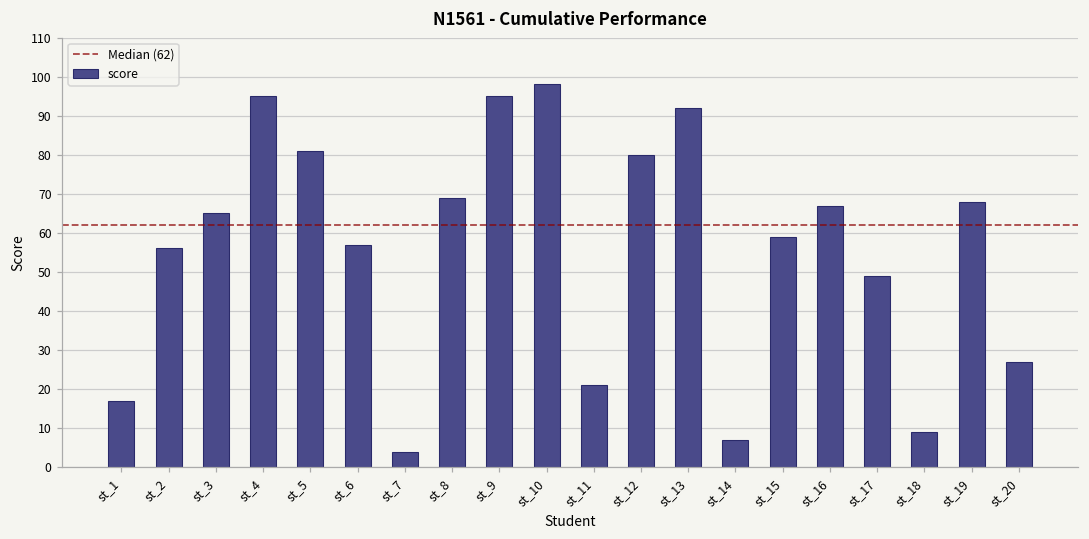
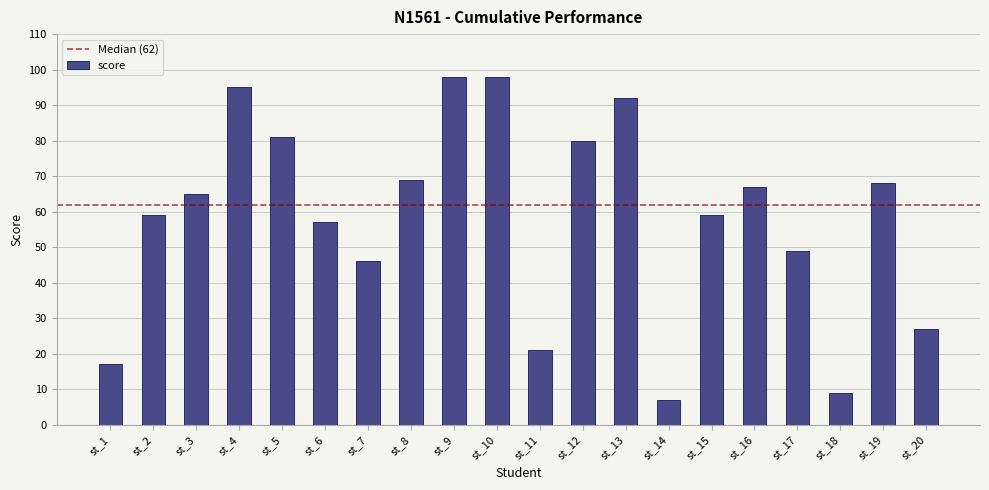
st_2: 56 -> 59
st_7: 4 -> 46
st_9: 95 -> 98
